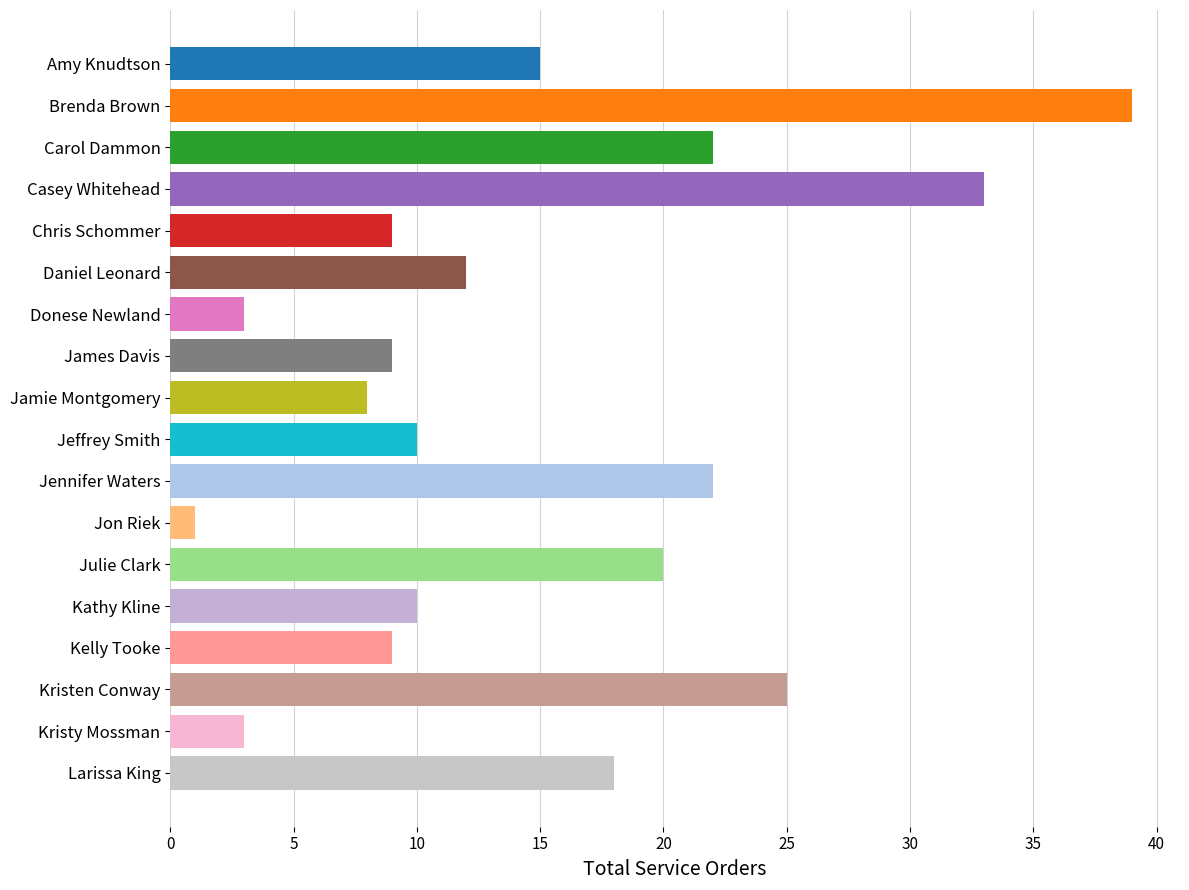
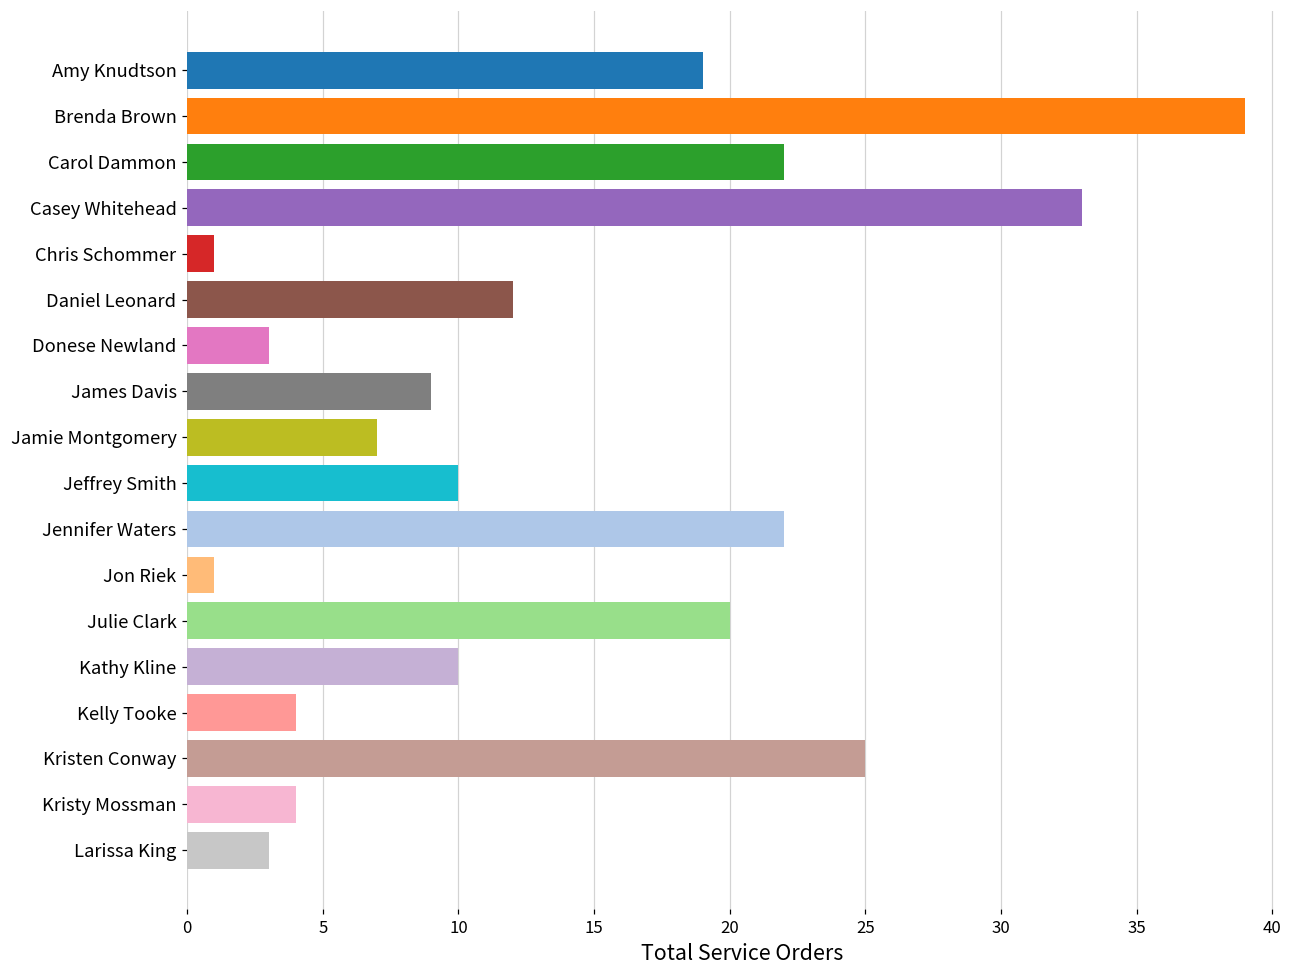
Amy Knudtson: 15 -> 19
Chris Schommer: 9 -> 1
Jamie Montgomery: 8 -> 7
Kelly Tooke: 9 -> 4
Kristy Mossman: 3 -> 4
Larissa King: 18 -> 3
